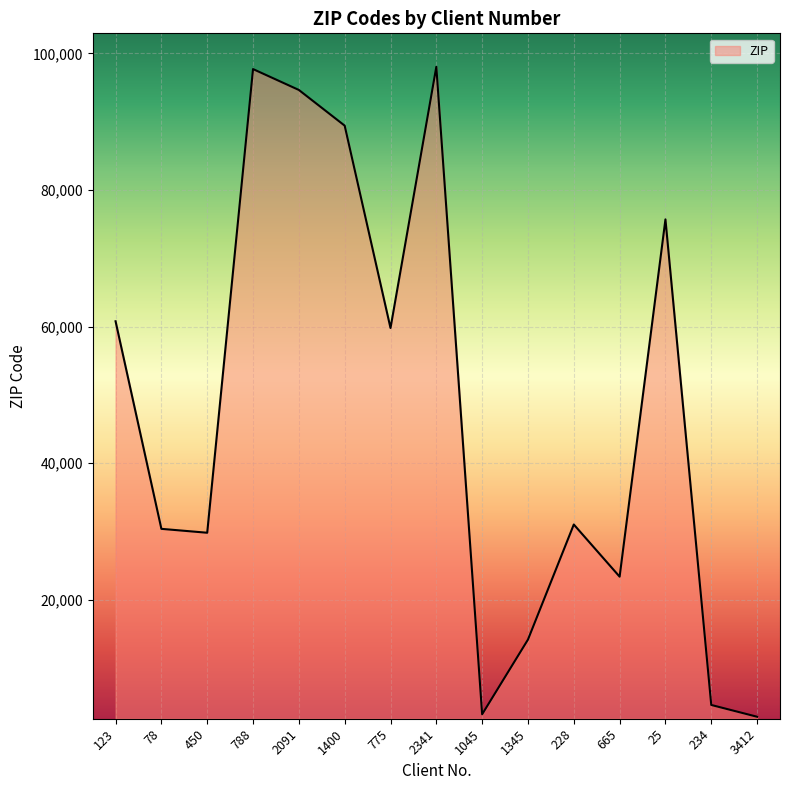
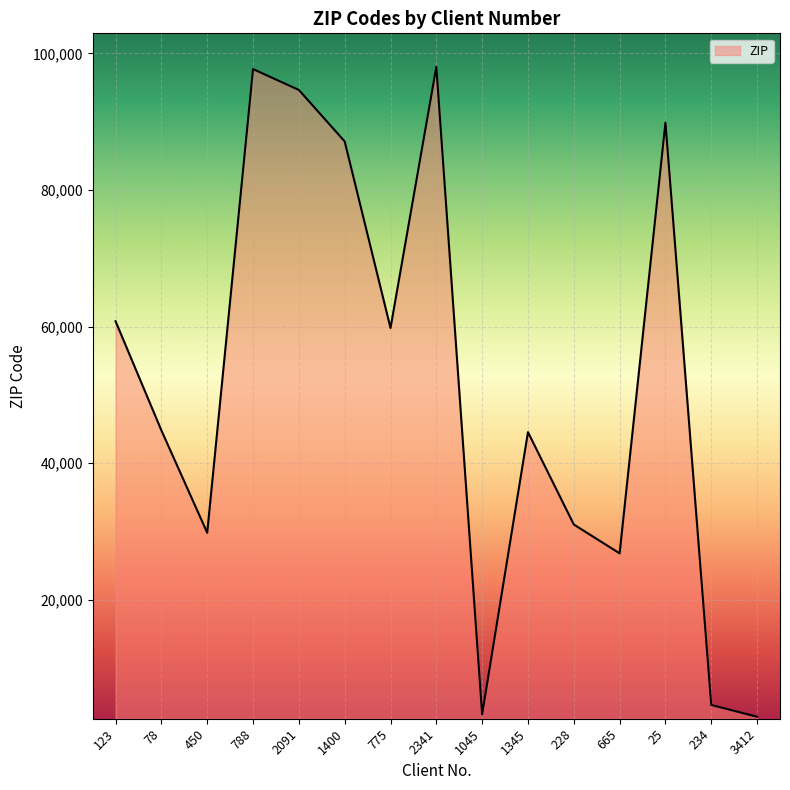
78: 30,000 -> 45,000
1400: 89,000 -> 87,000
1345: 14,000 -> 45,000
665: 23,000 -> 27,000
25: 76,000 -> 90,000
